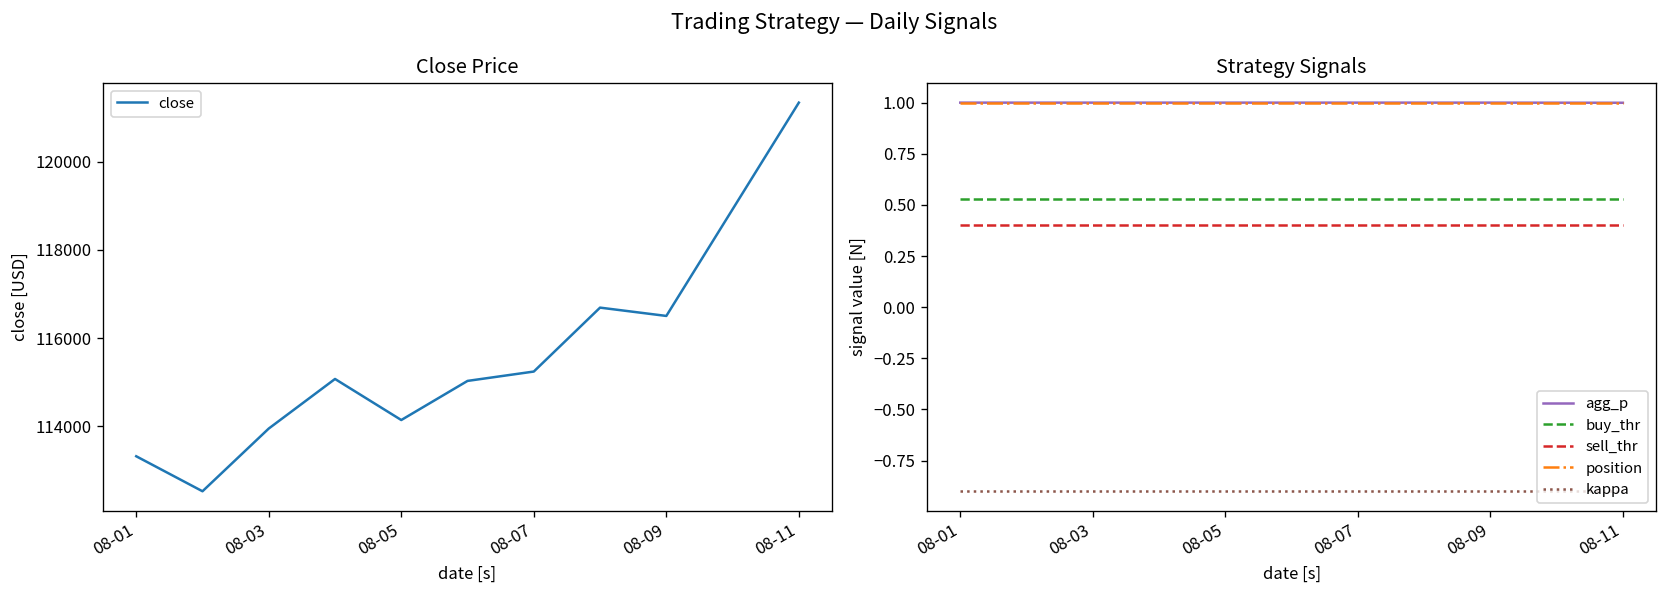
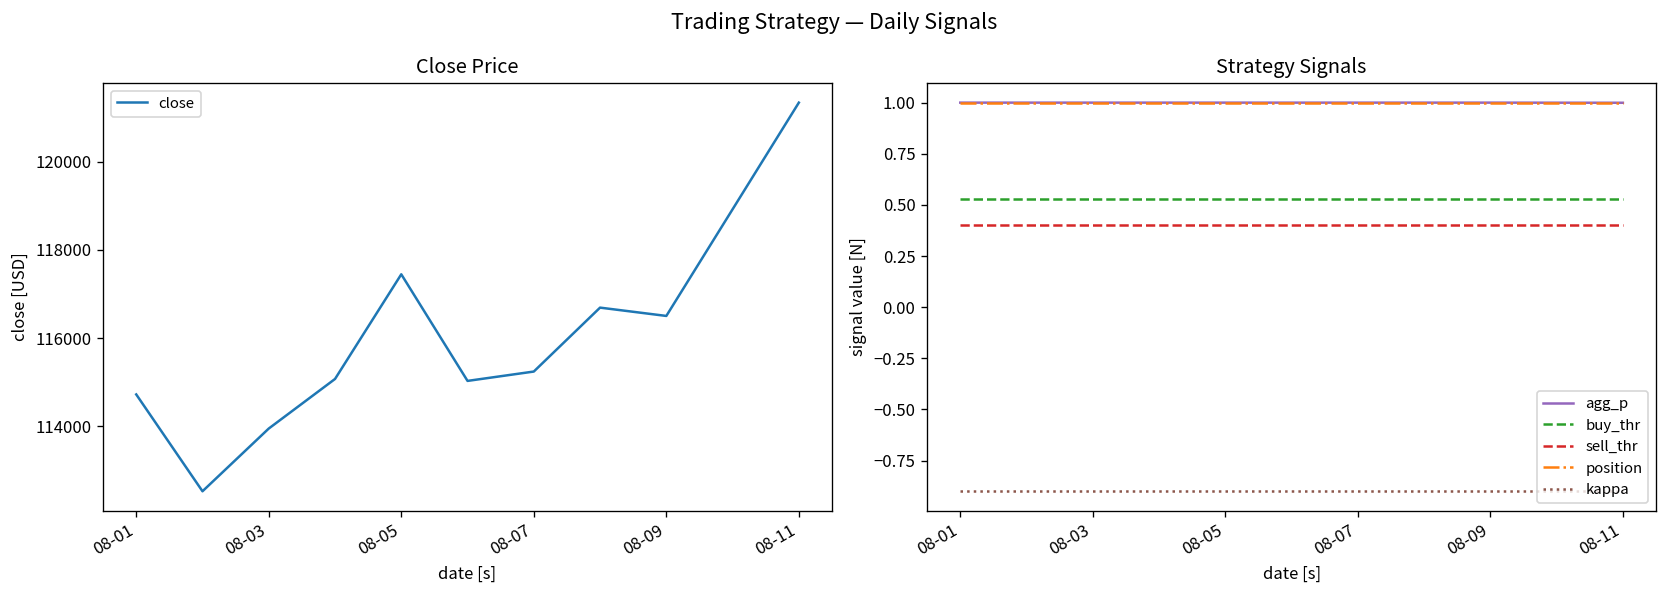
Close Price, 08-01: 113300 -> 114700
Close Price, 08-05: 114100 -> 117400
